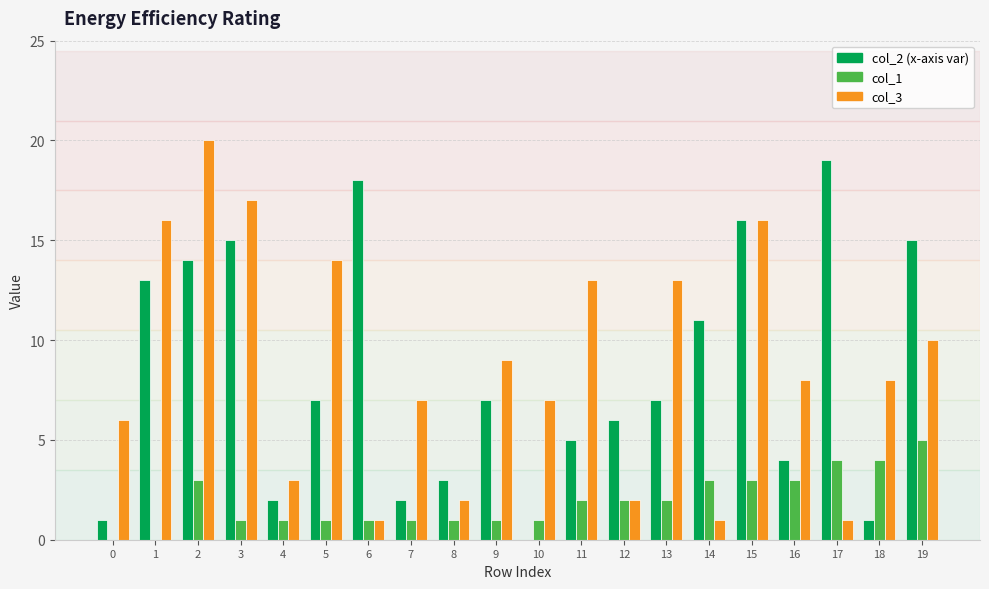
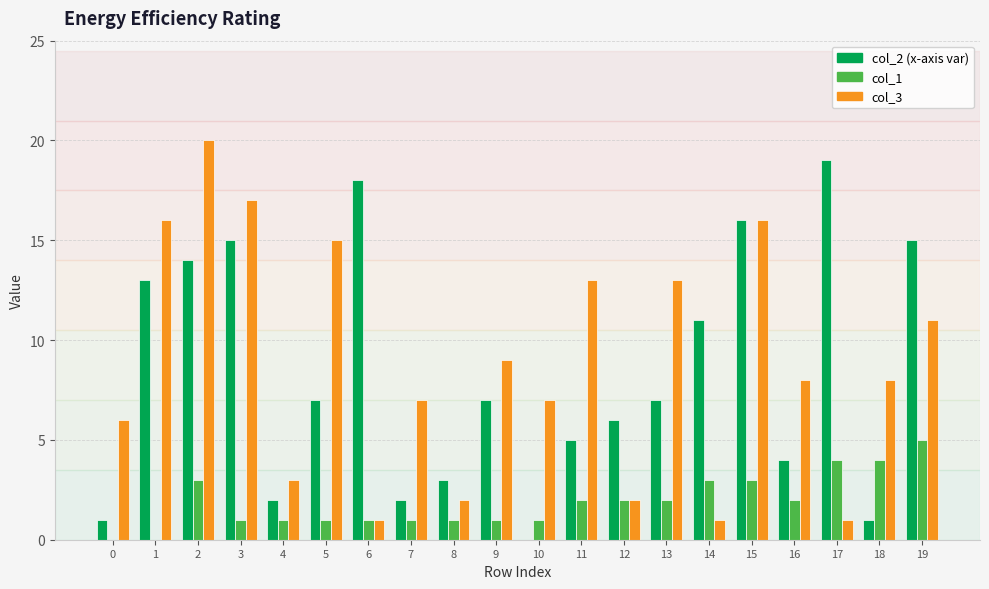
col_3, 5: 14 -> 15
col_1, 16: 3 -> 2
col_3, 19: 10 -> 11
